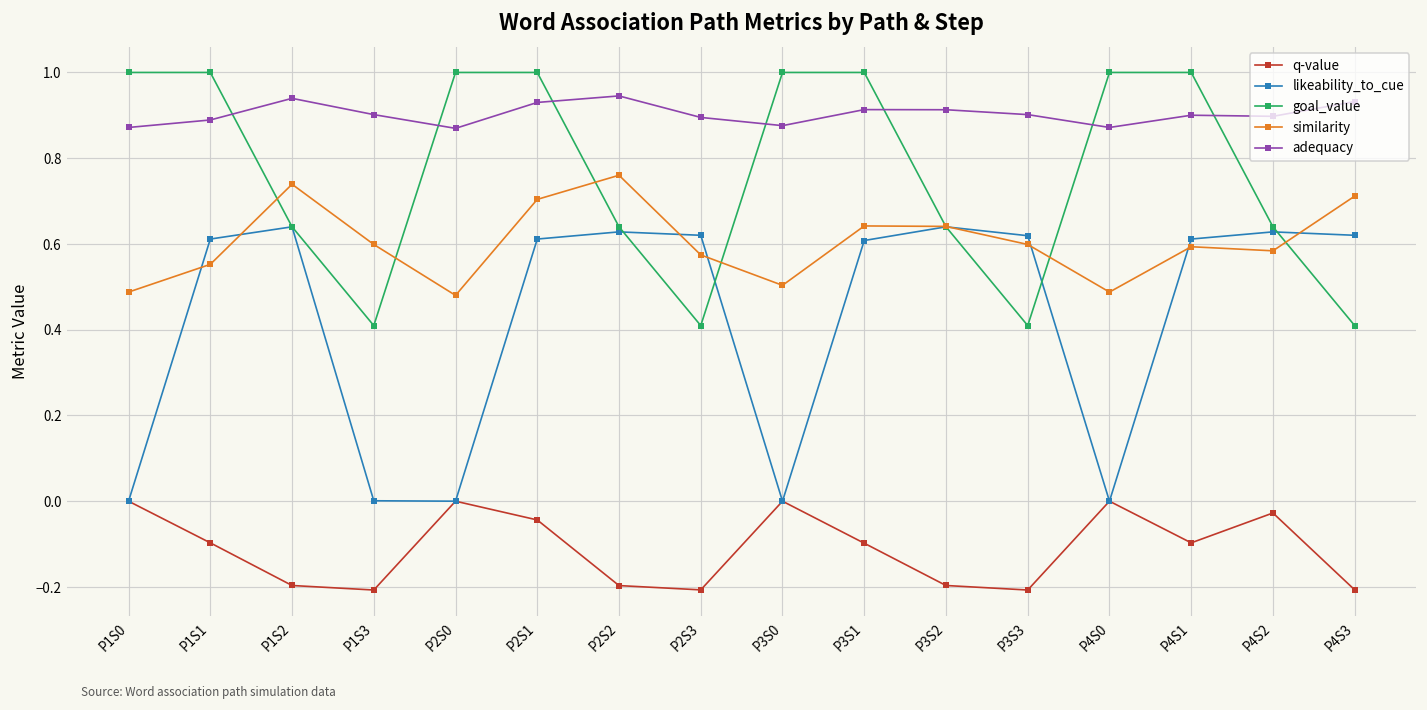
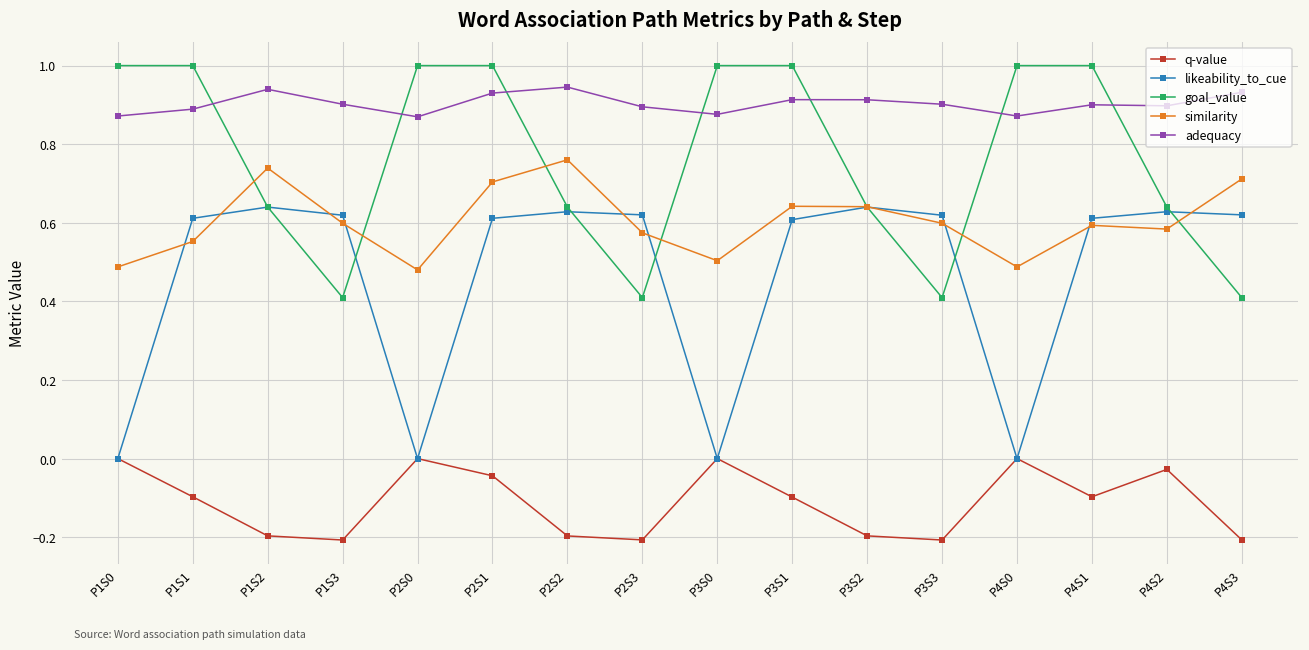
likeability_to_cue, P1S3: 0.00 -> 0.62
